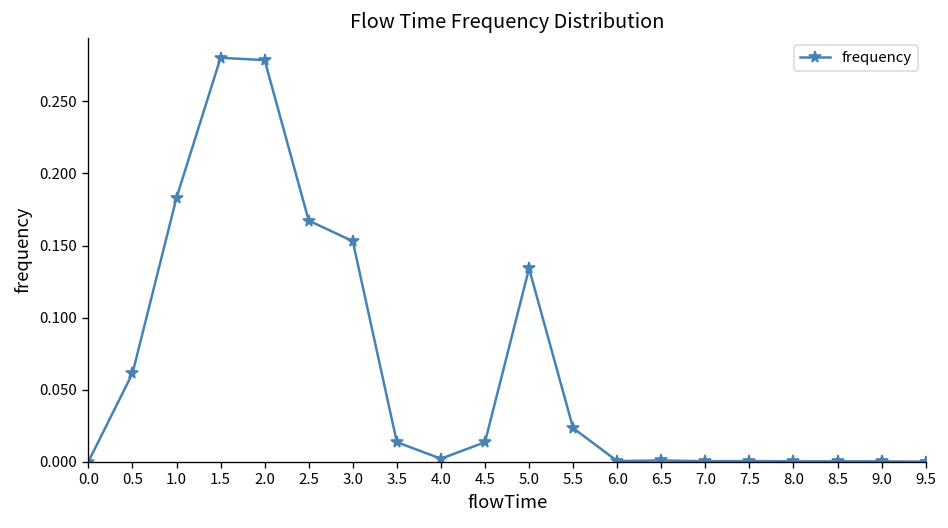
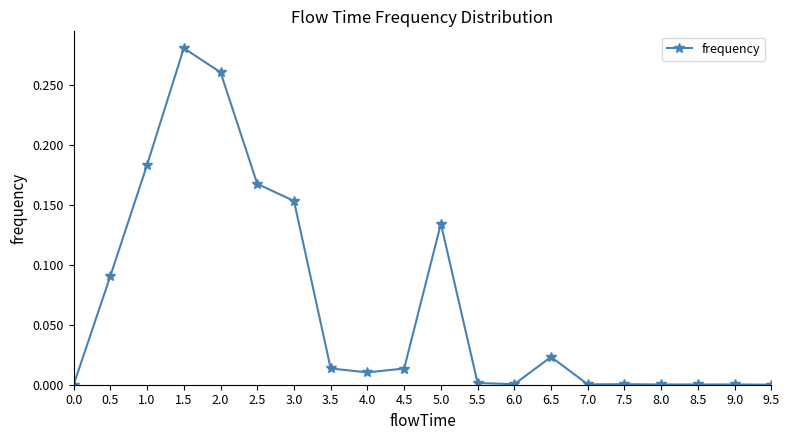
0.5: 0.061 -> 0.091
2.0: 0.279 -> 0.260
4.0: 0.002 -> 0.010
5.5: 0.023 -> 0.001
6.5: 0.001 -> 0.023
